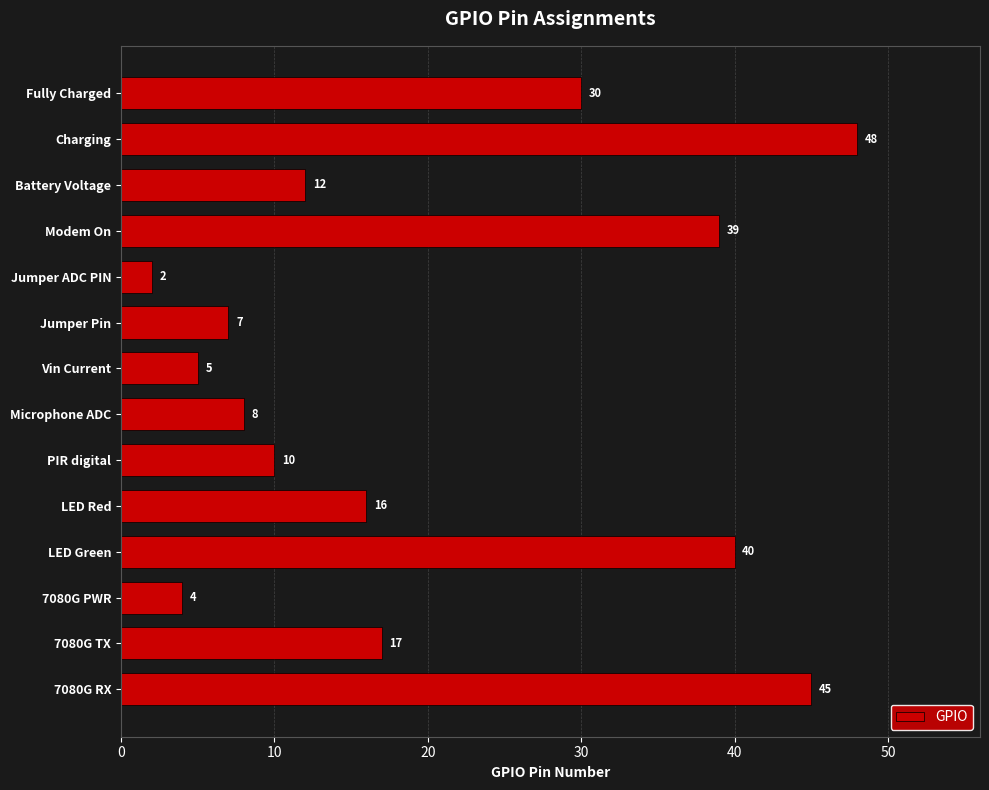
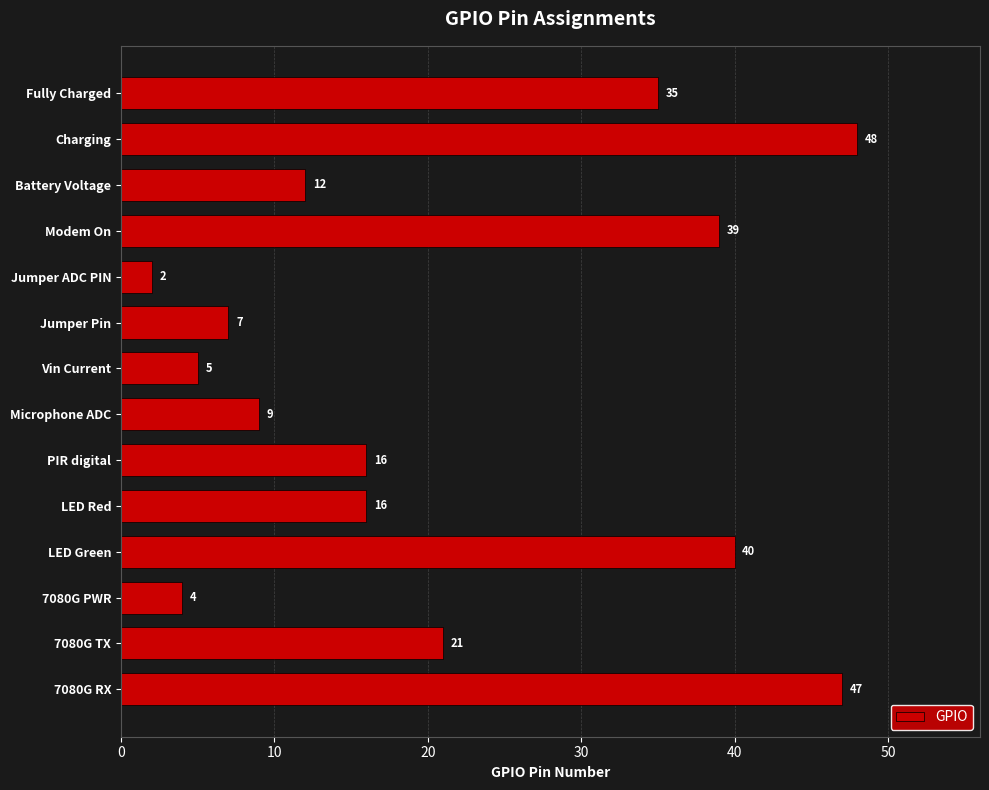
Fully Charged: 30 -> 35
Microphone ADC: 8 -> 9
PIR digital: 10 -> 16
7080G TX: 17 -> 21
7080G RX: 45 -> 47
